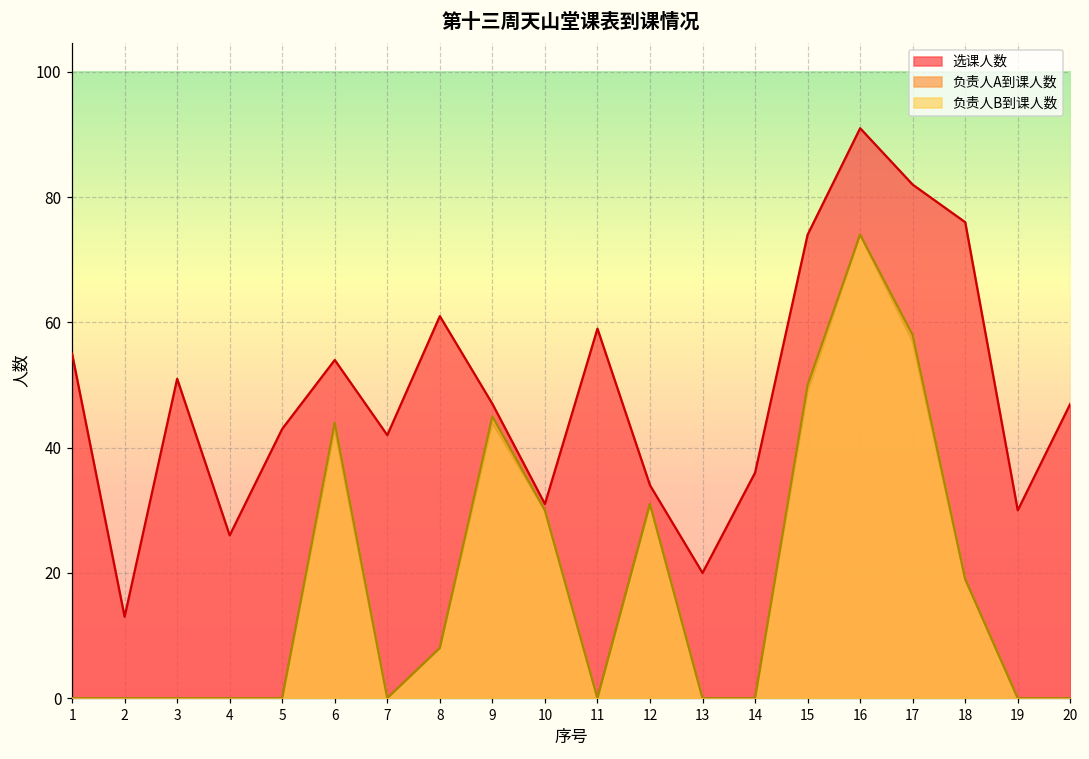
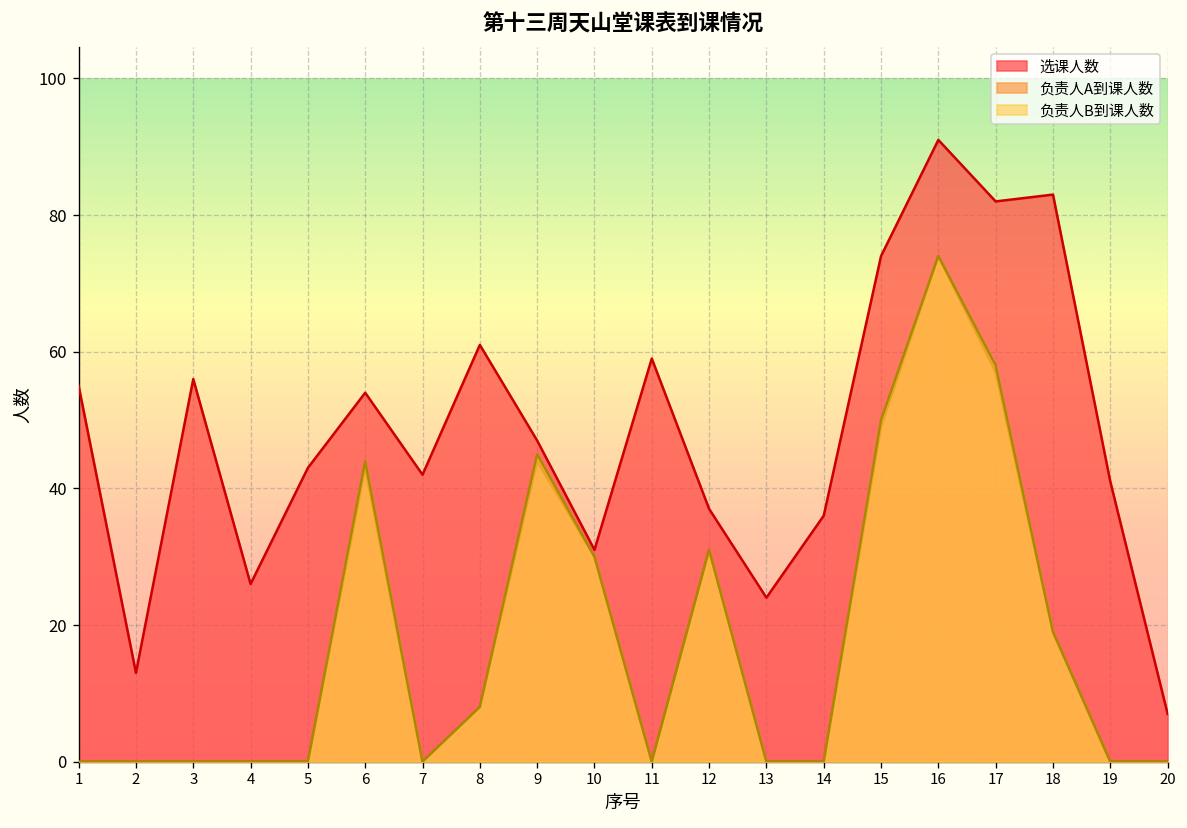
选课人数, 3: 51 -> 56
选课人数, 12: 34 -> 37
选课人数, 13: 20 -> 24
选课人数, 18: 76 -> 83
选课人数, 19: 30 -> 41
选课人数, 20: 47 -> 7
